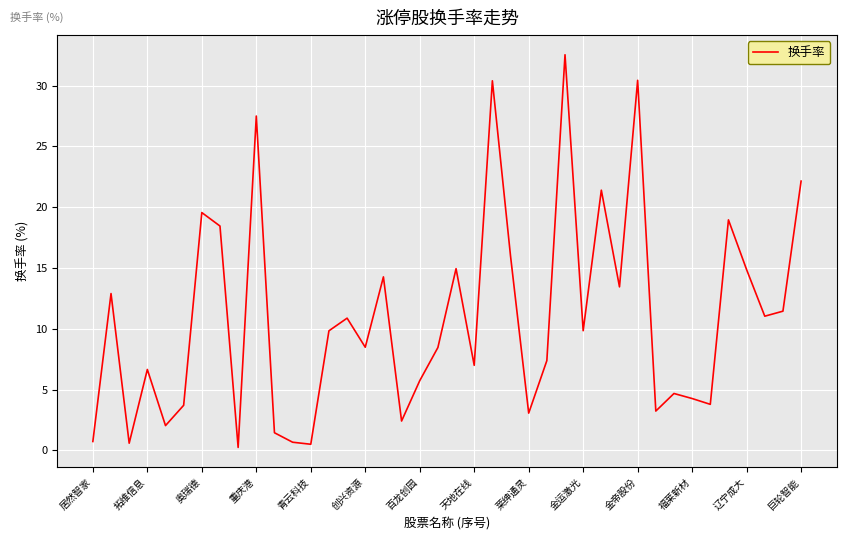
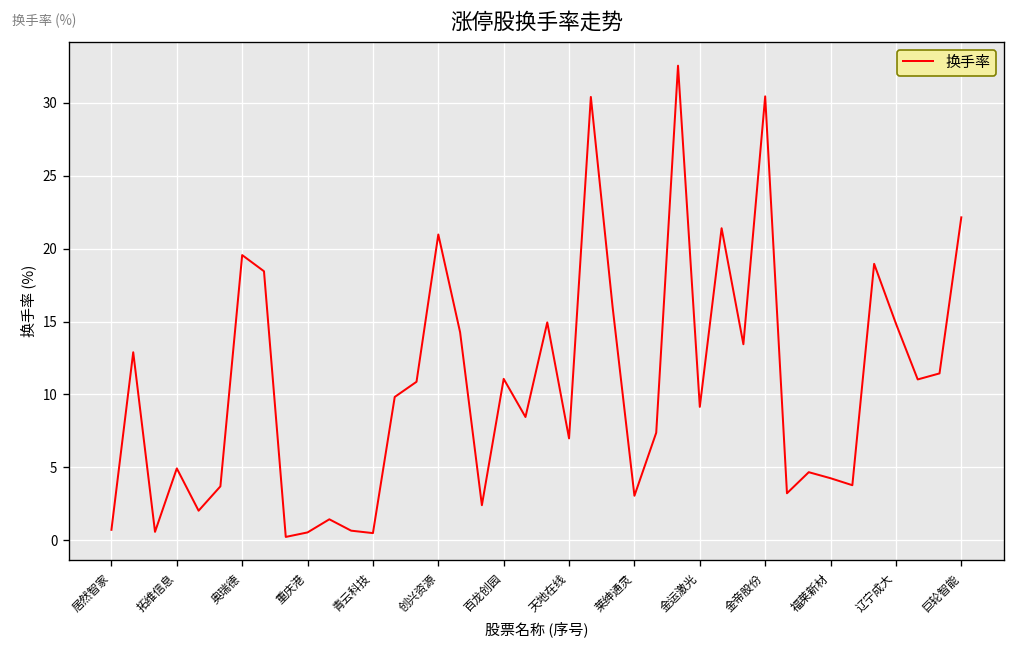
拓维信息: 6.6 -> 4.9
重庆港: 27.5 -> 0.5
创兴资源: 8.5 -> 21.0
百龙创园: 5.7 -> 11.1
金运激光: 9.8 -> 9.1
